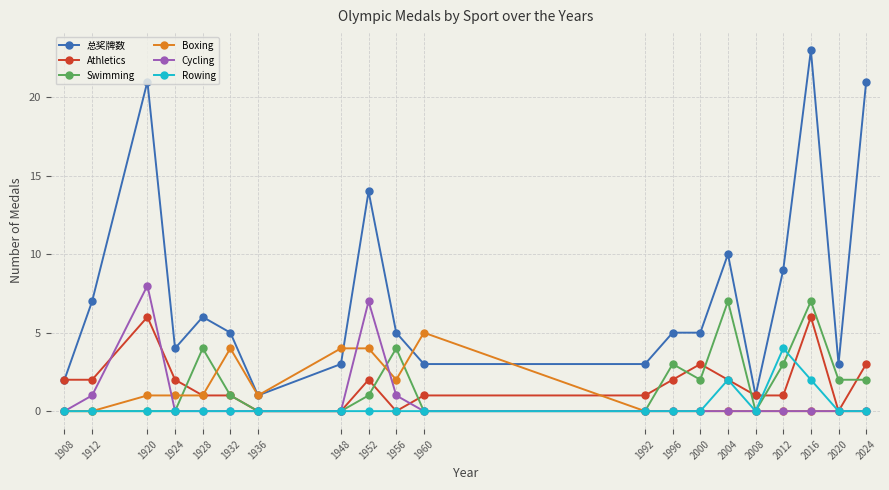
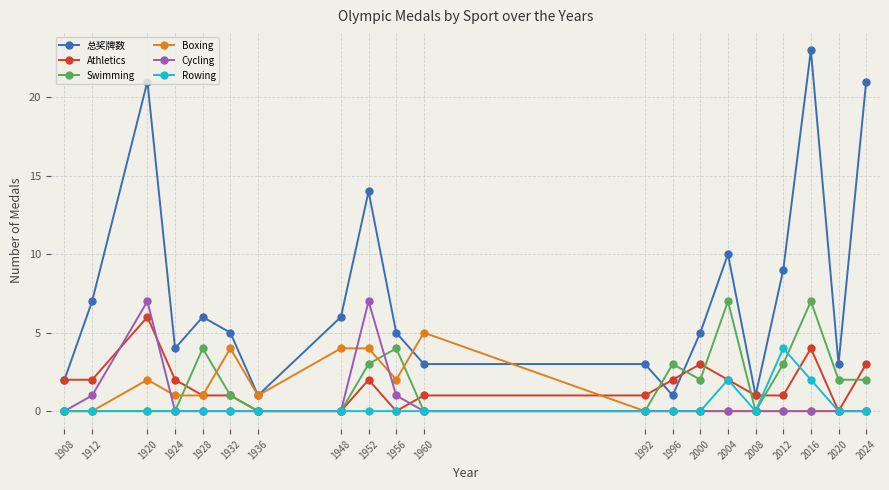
Boxing, 1920: 1 -> 2
Cycling, 1920: 8 -> 7
总奖牌数, 1948: 3 -> 6
Swimming, 1952: 1 -> 3
总奖牌数, 1996: 5 -> 1
Athletics, 2016: 6 -> 4
